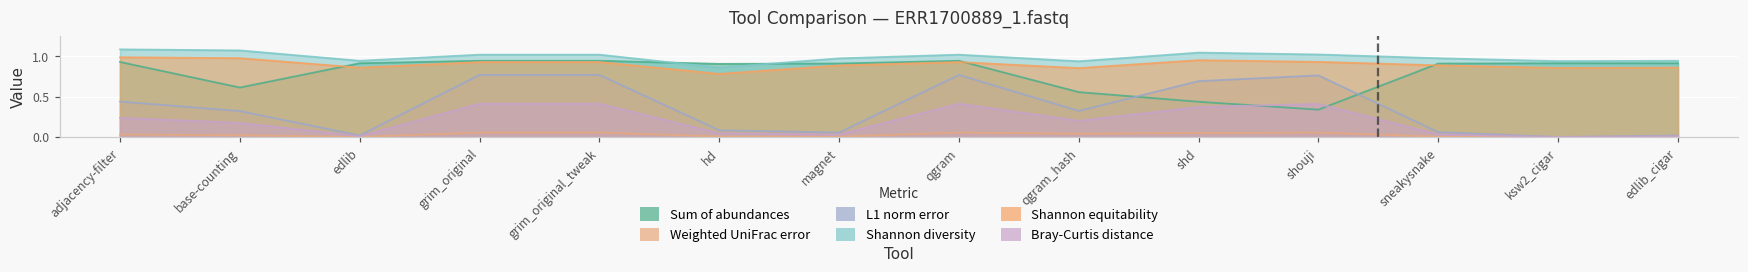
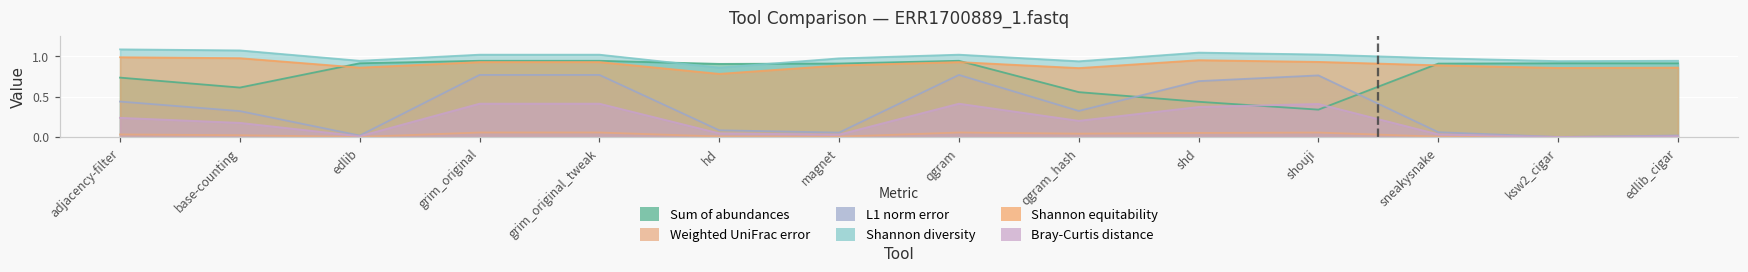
Sum of abundances, adjacency-filter: 0.9 -> 0.7
